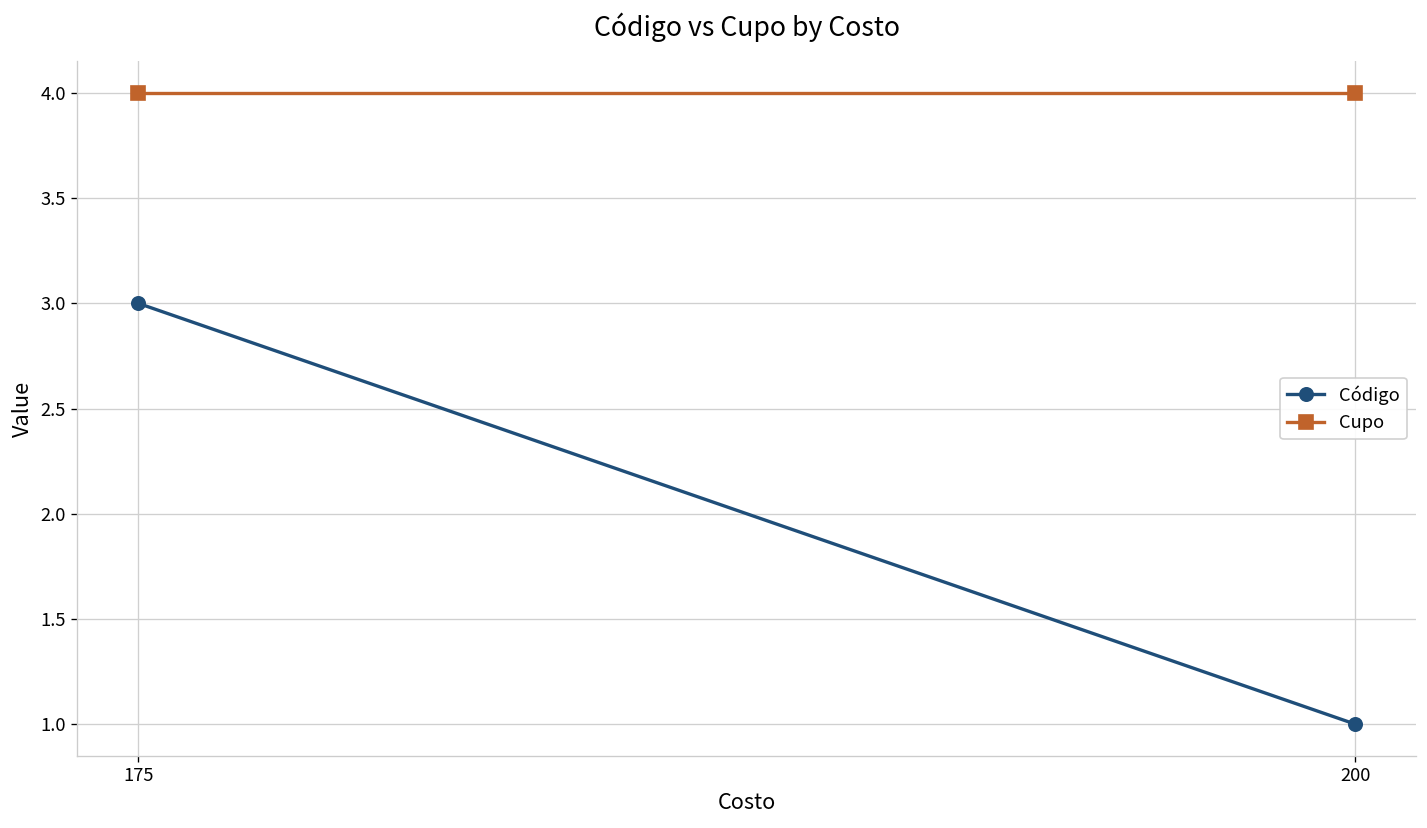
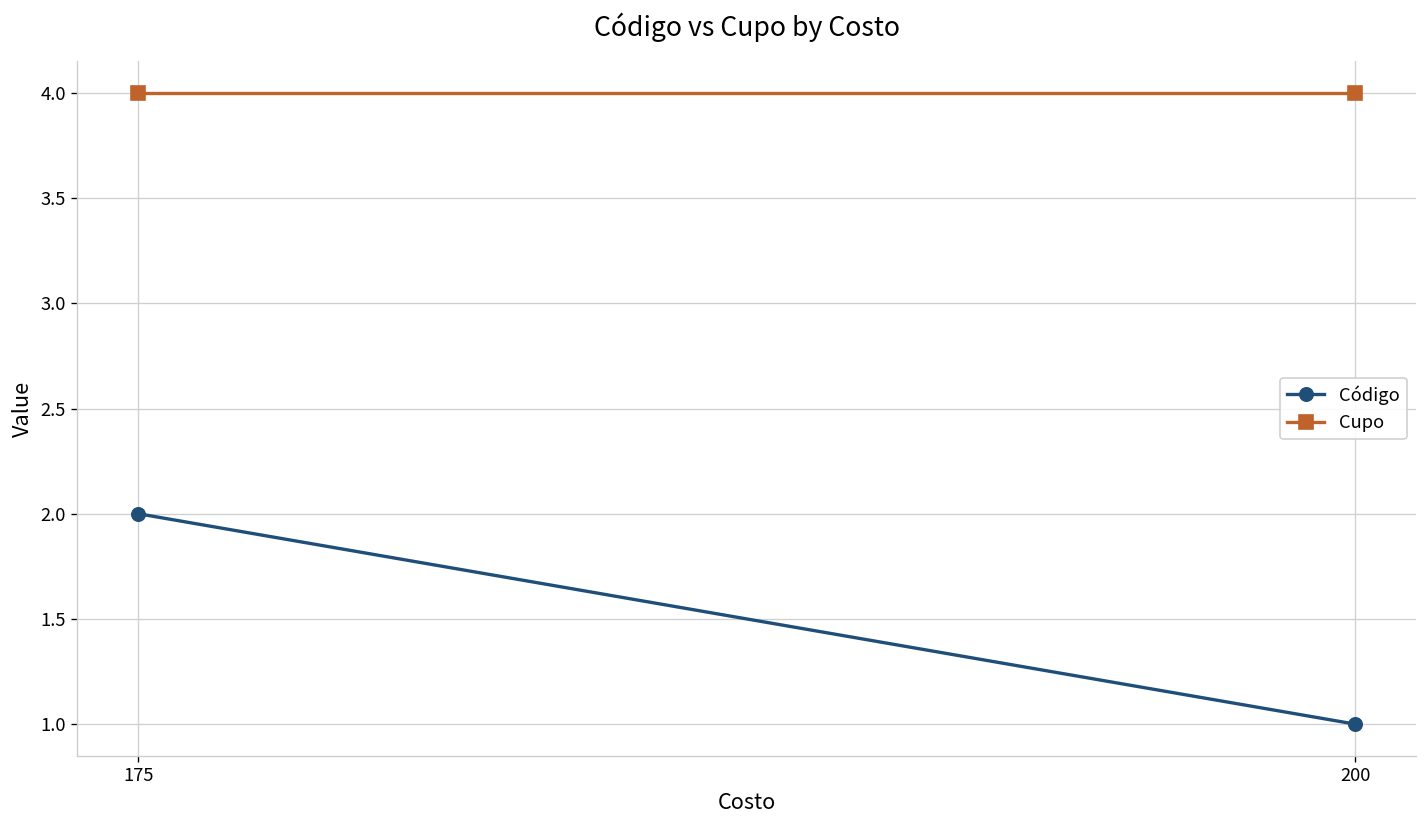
Código, 175: 3 -> 2
